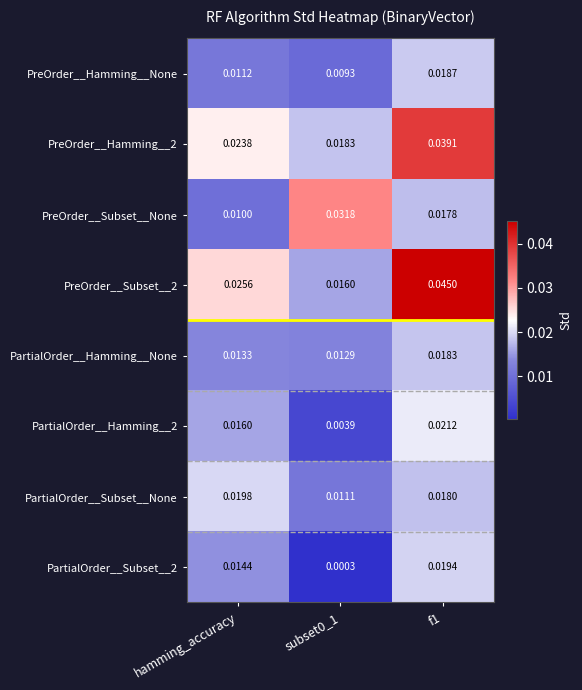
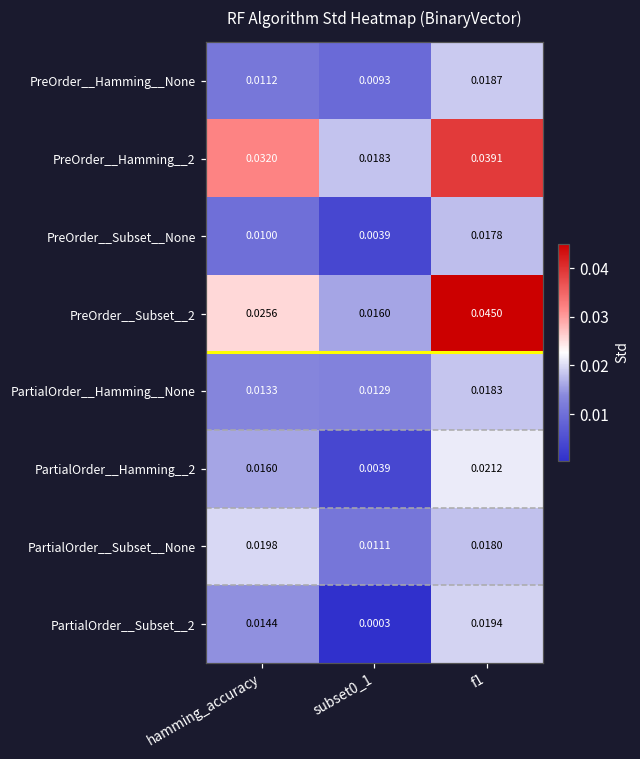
PreOrder__Hamming__2, hamming_accuracy: 0.0238 -> 0.0320
PreOrder__Subset__None, subset0_1: 0.0318 -> 0.0039
